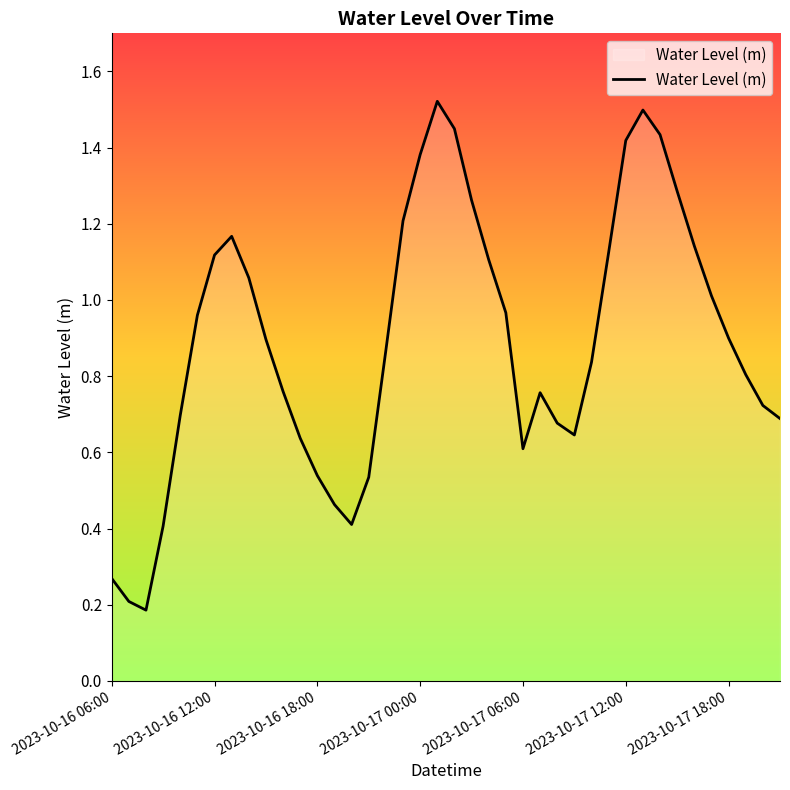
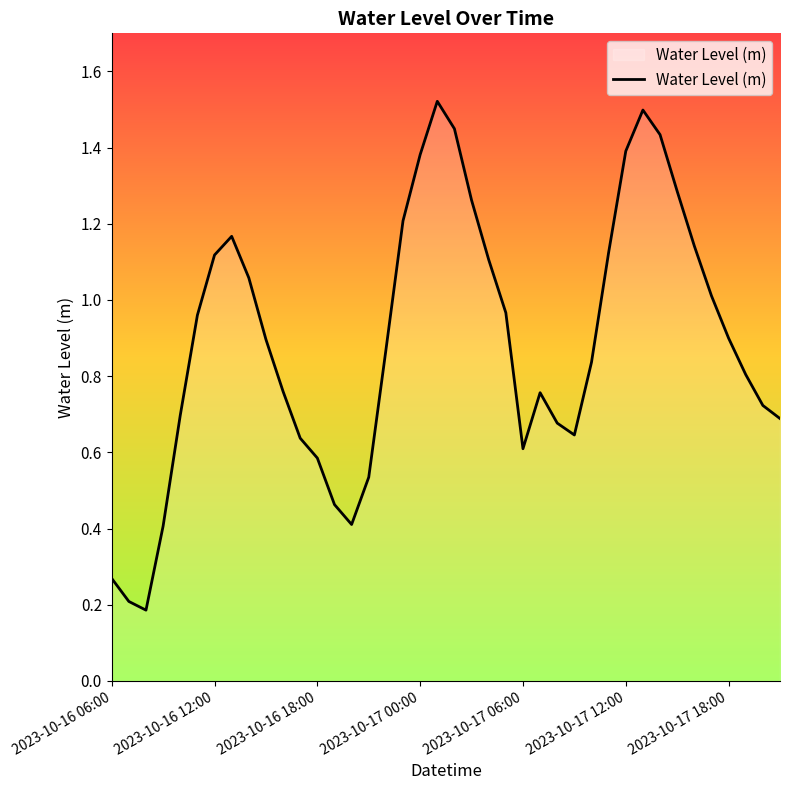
2023-10-16 18:00: 0.54 -> 0.59
2023-10-17 12:00: 1.42 -> 1.39
